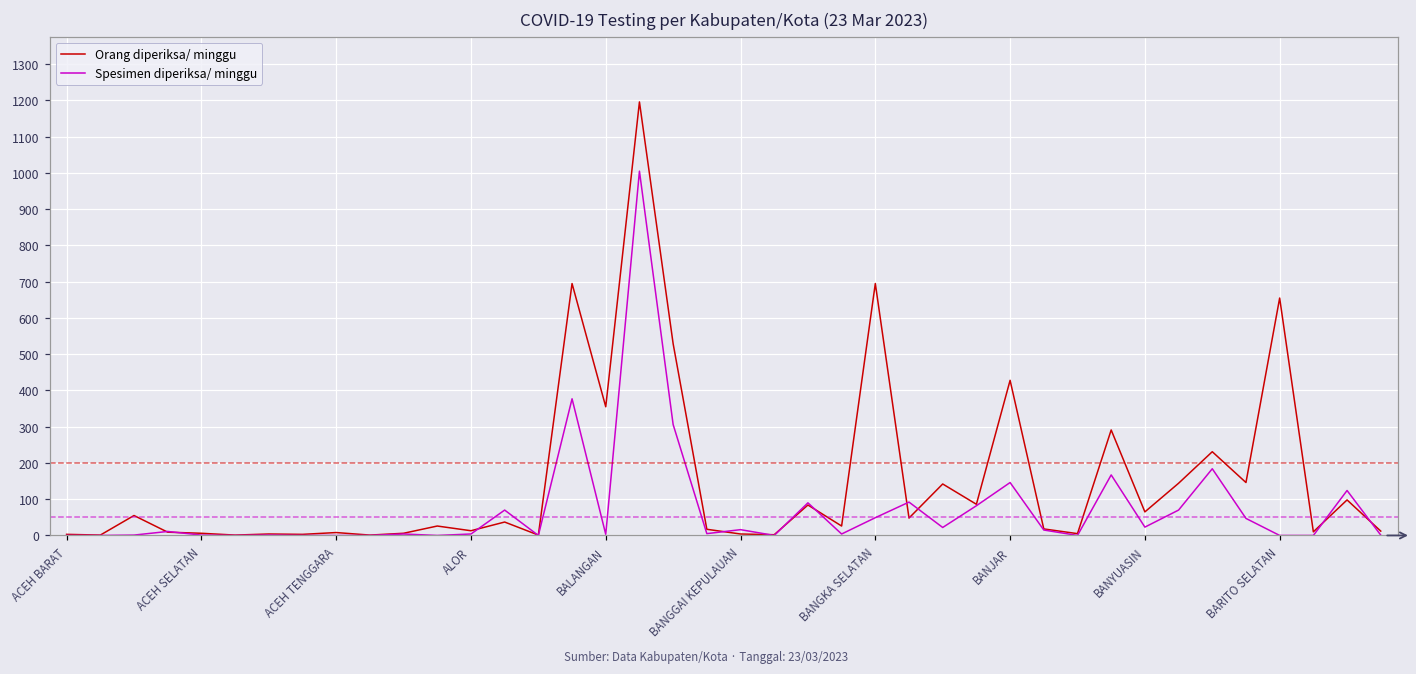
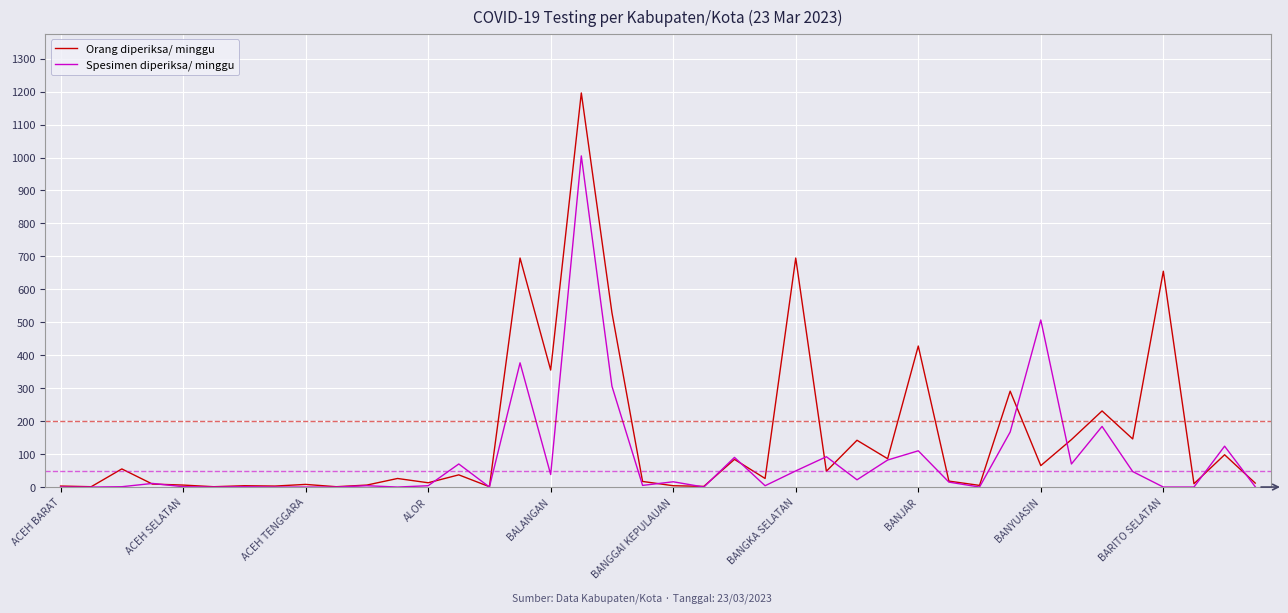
Spesimen diperiksa/ minggu, BALANGAN: 0 -> 40
Spesimen diperiksa/ minggu, BANJAR: 150 -> 110
Spesimen diperiksa/ minggu, BANYUASIN: 20 -> 510
